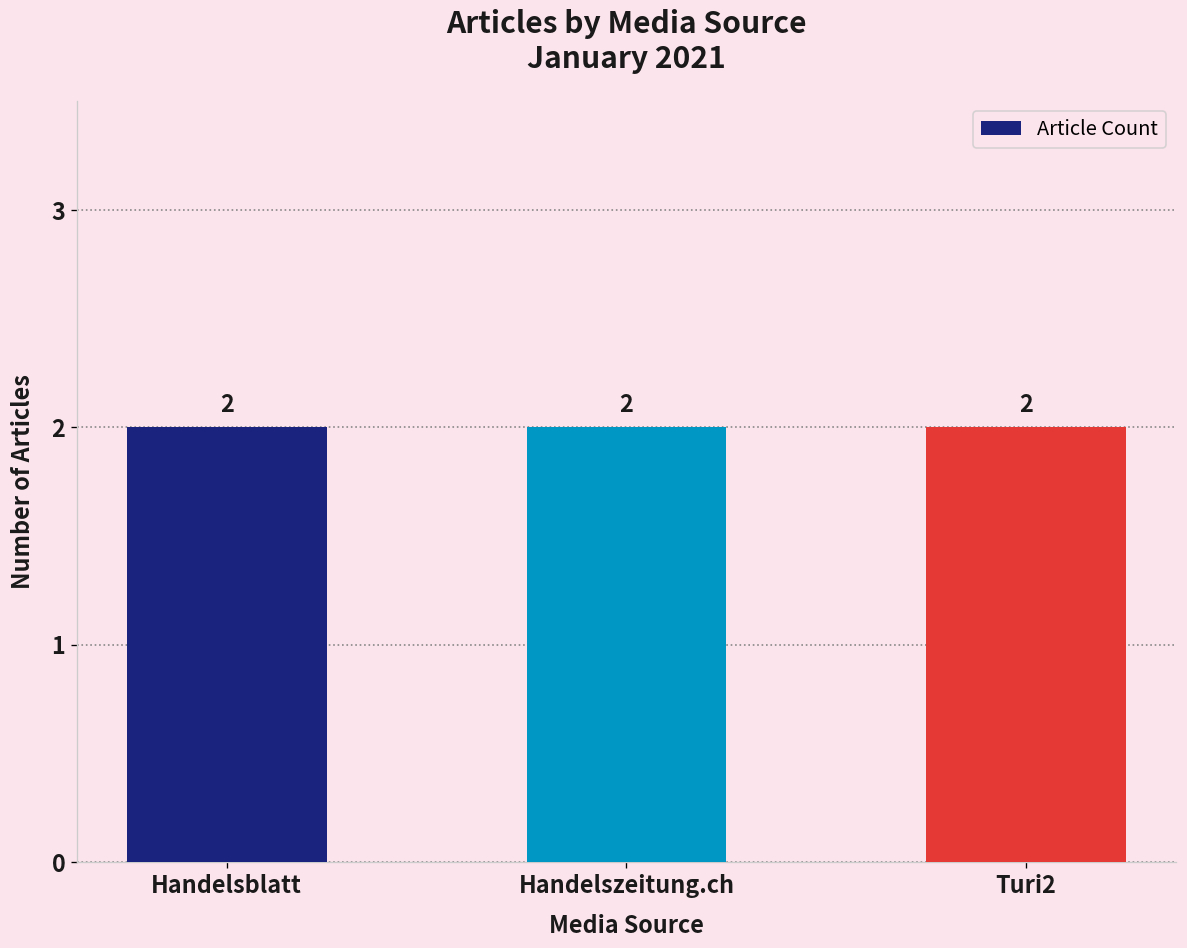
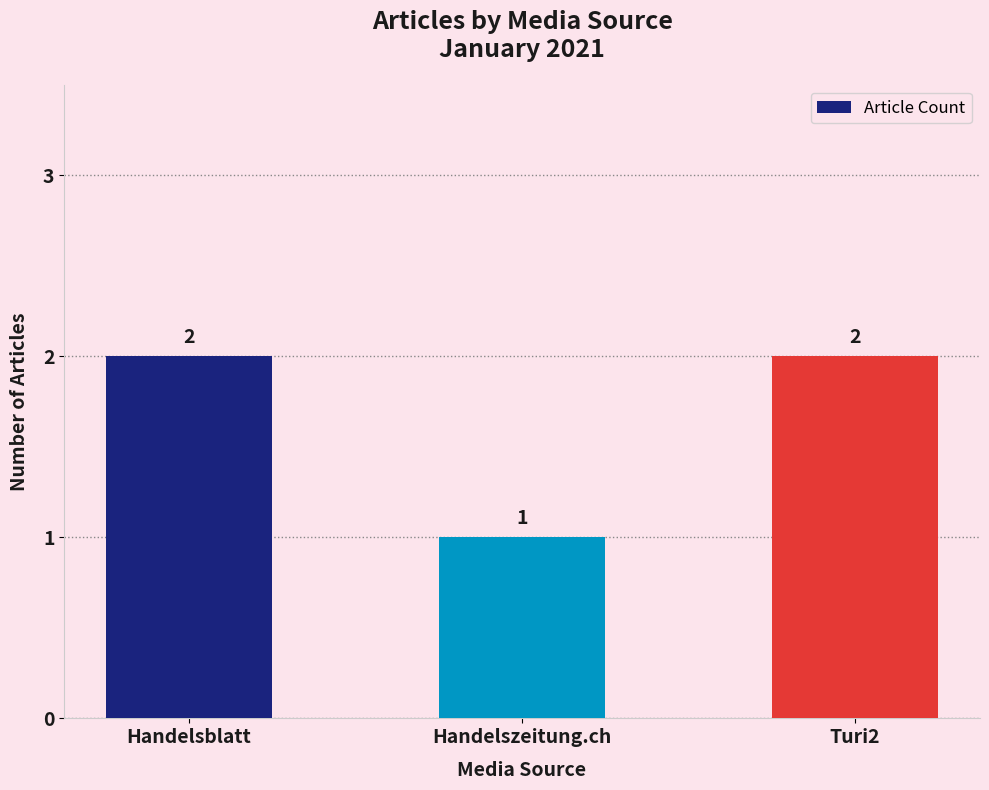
Handelszeitung.ch: 2 -> 1
